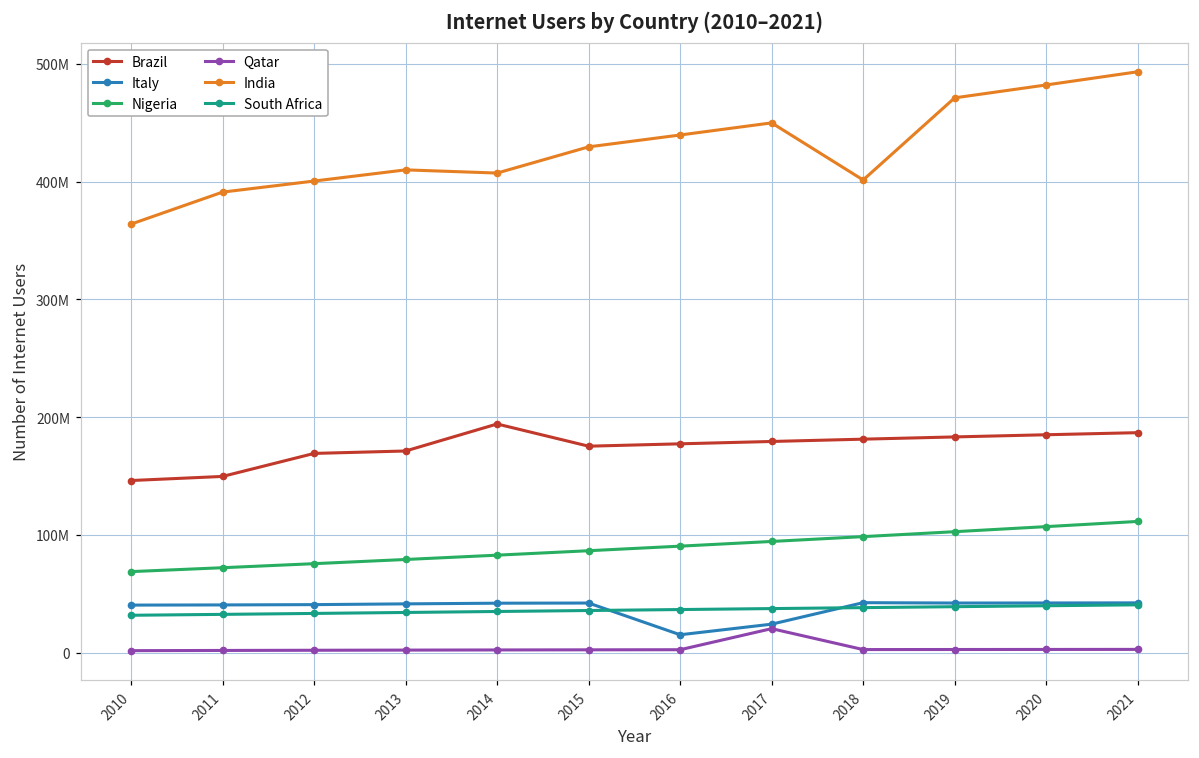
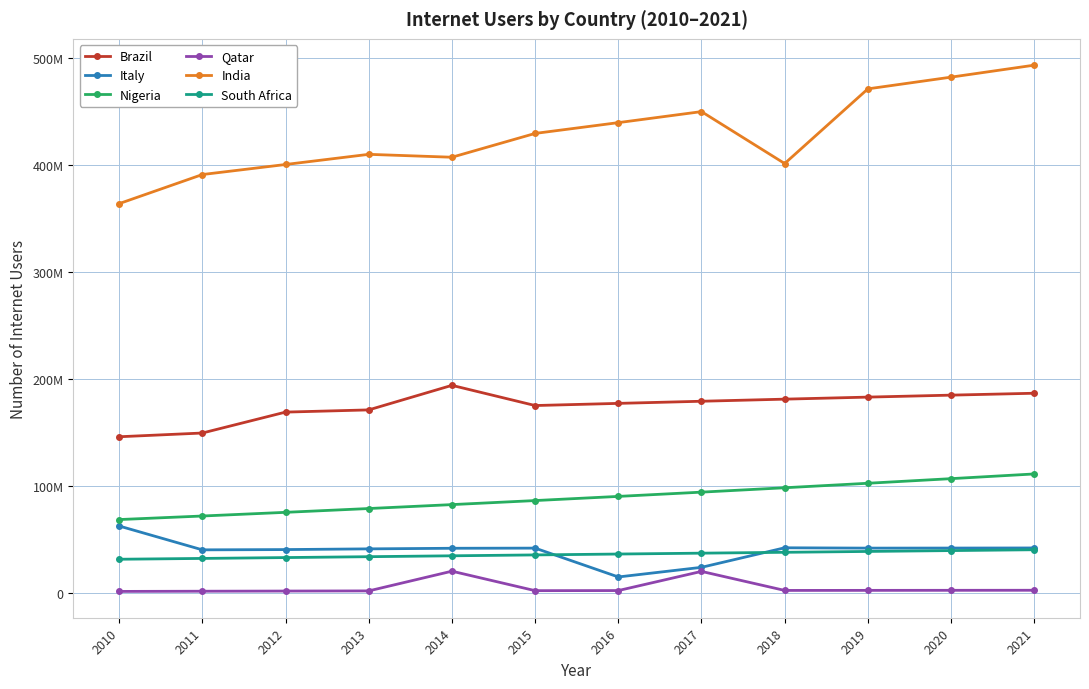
Italy, 2010: 41000000 -> 63000000
Qatar, 2014: 2000000 -> 21000000
